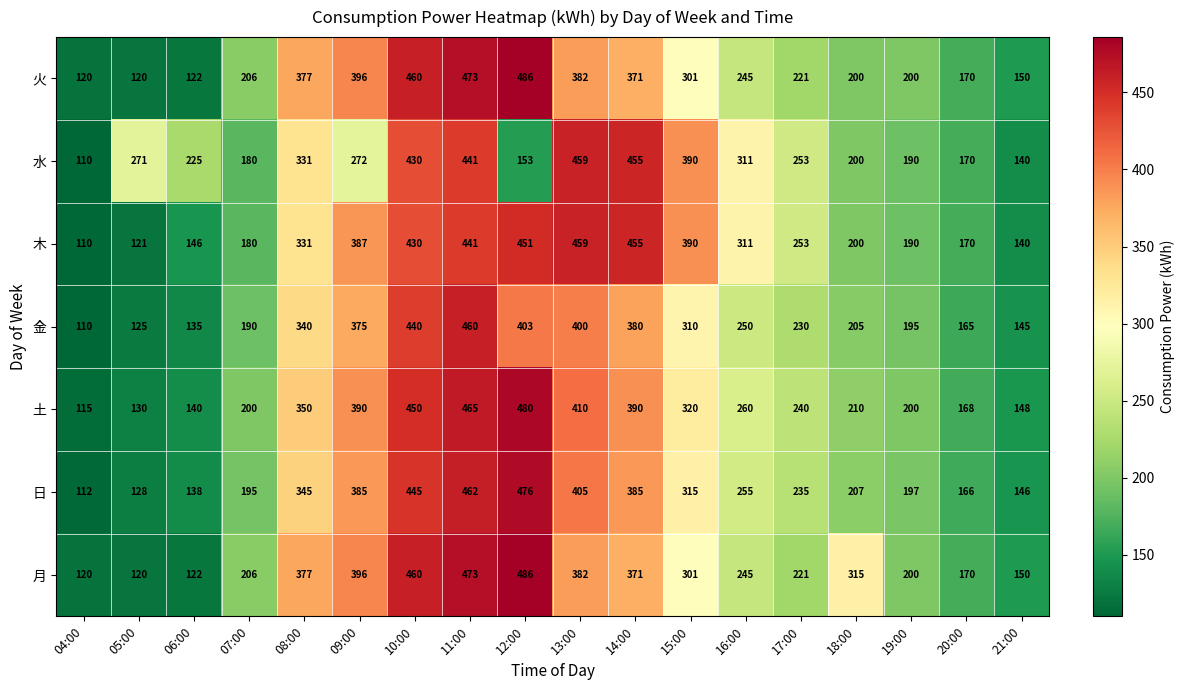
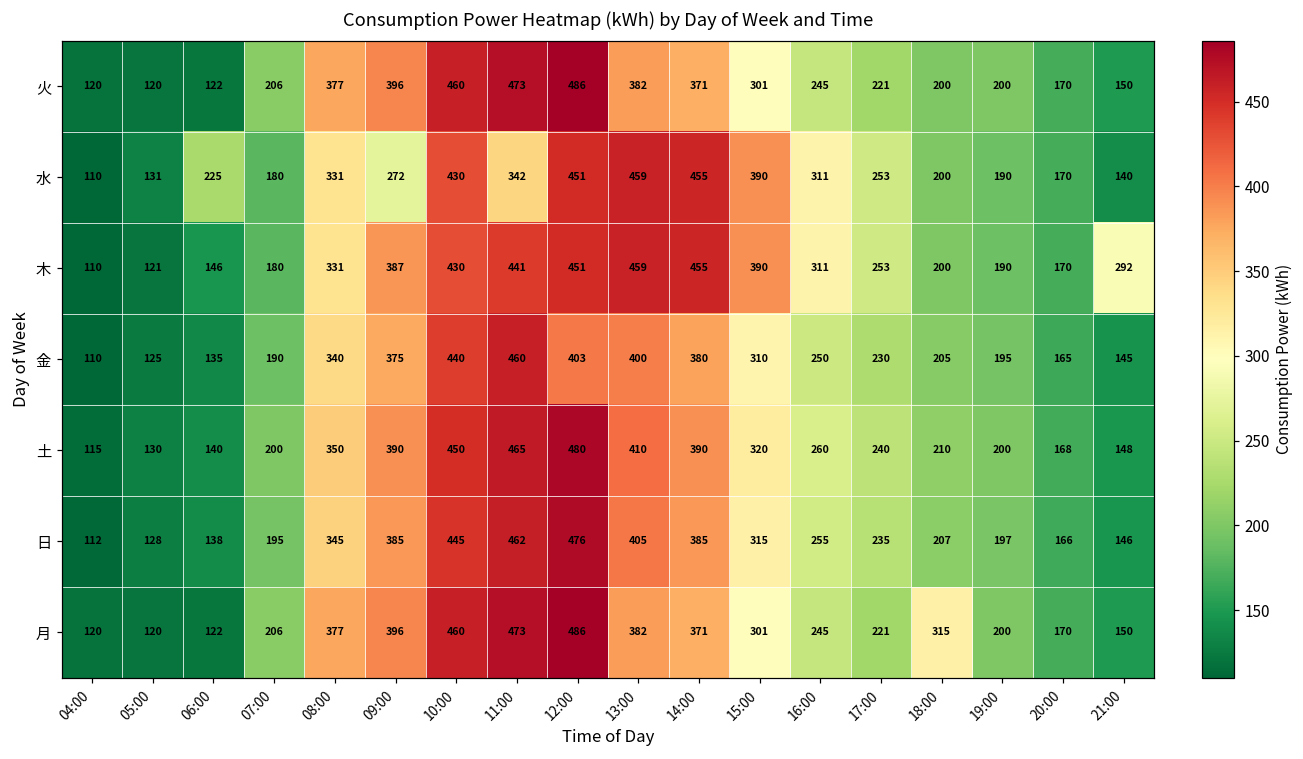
水, 05:00: 271 -> 131
水, 11:00: 441 -> 342
水, 12:00: 153 -> 451
木, 21:00: 140 -> 292
